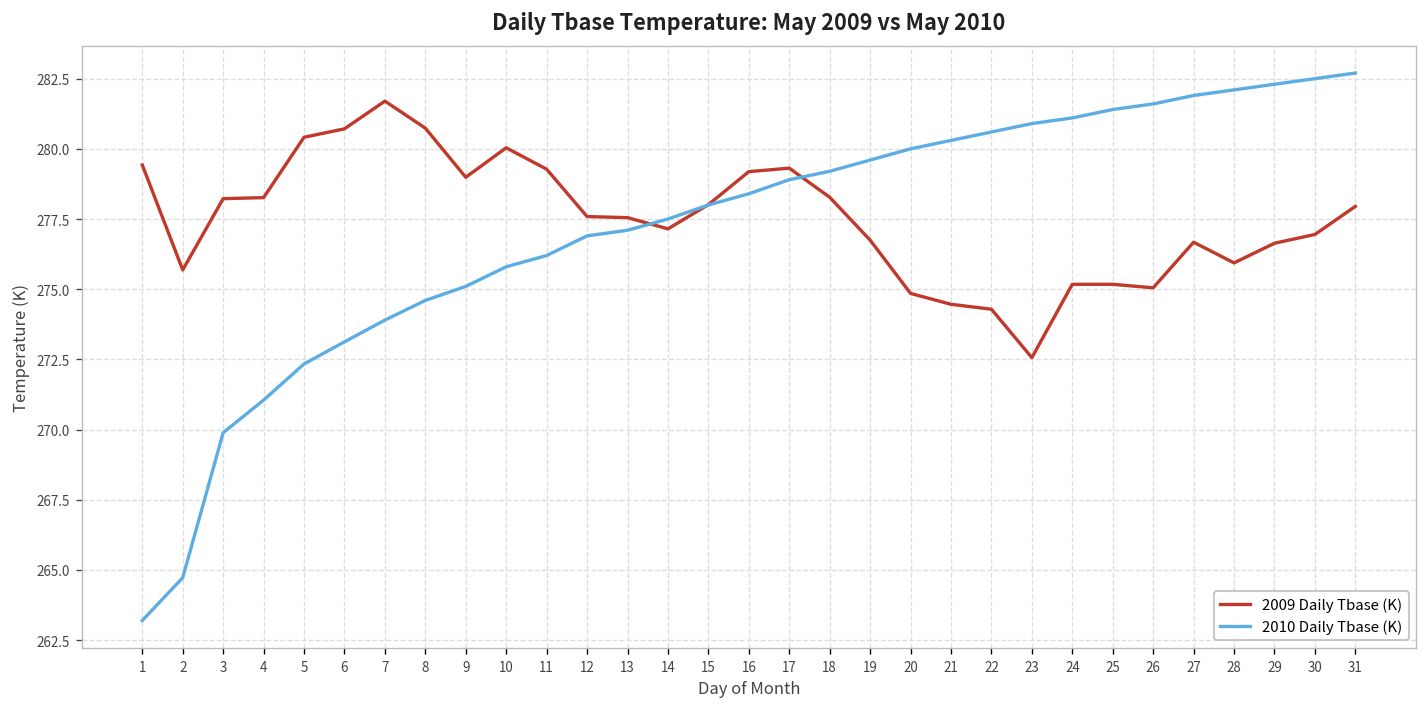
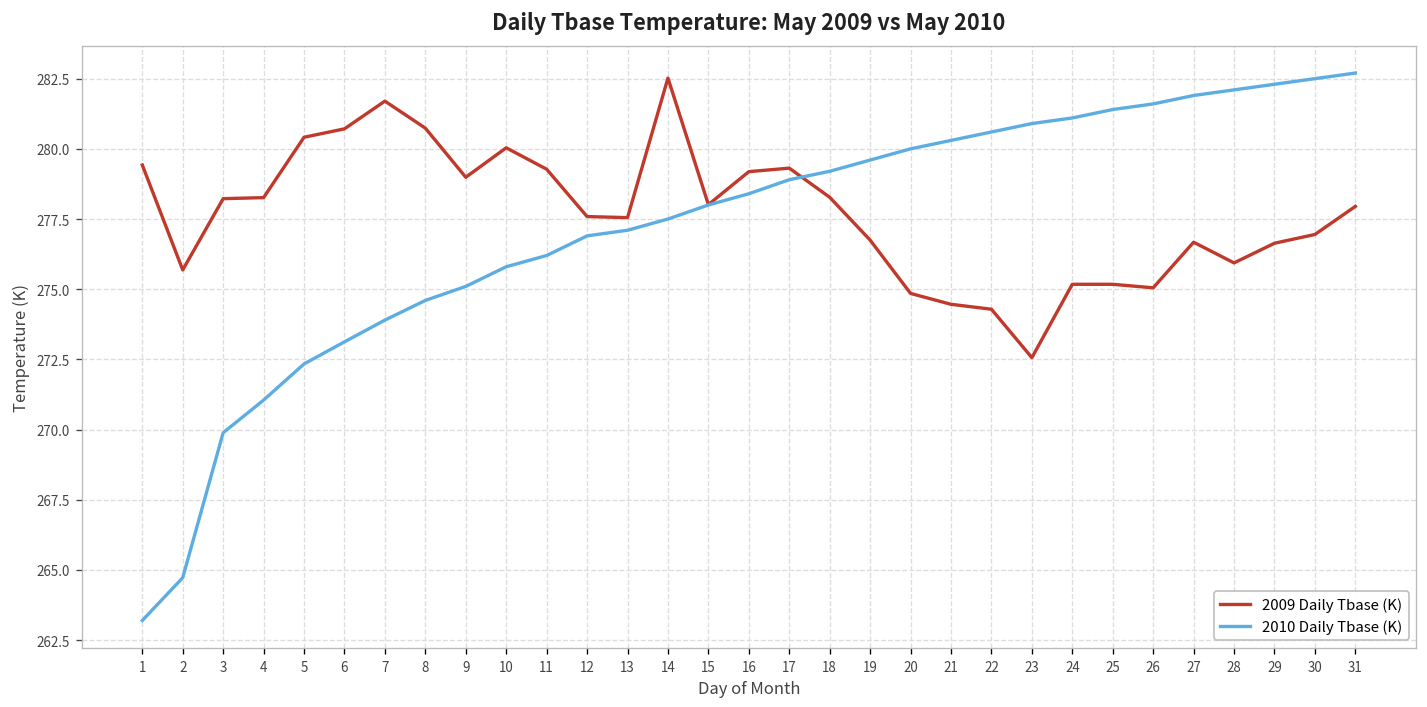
2009 Daily Tbase (K), 14: 277.2 -> 282.5
